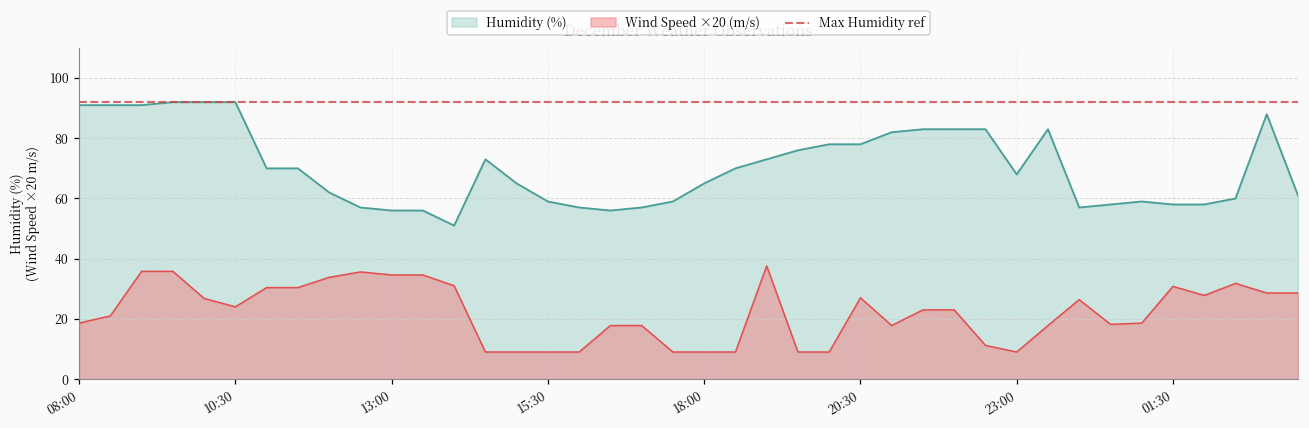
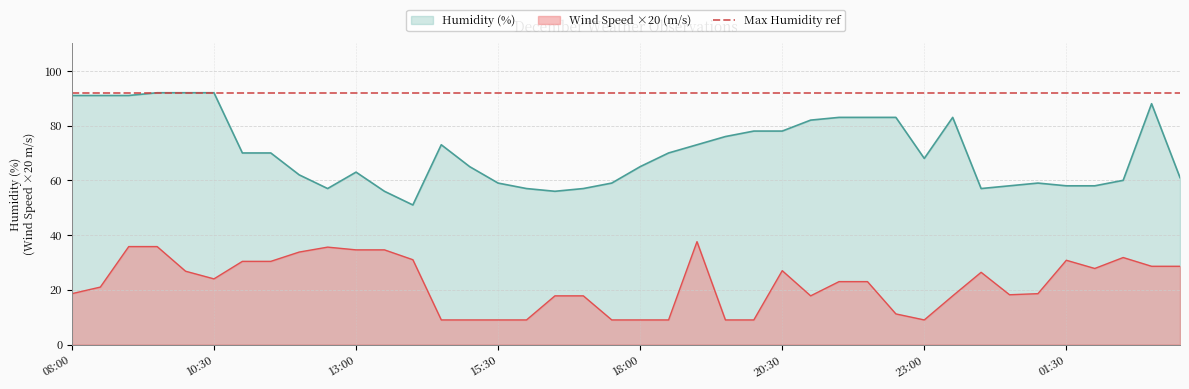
Humidity (%), 13:00: 56 -> 63
